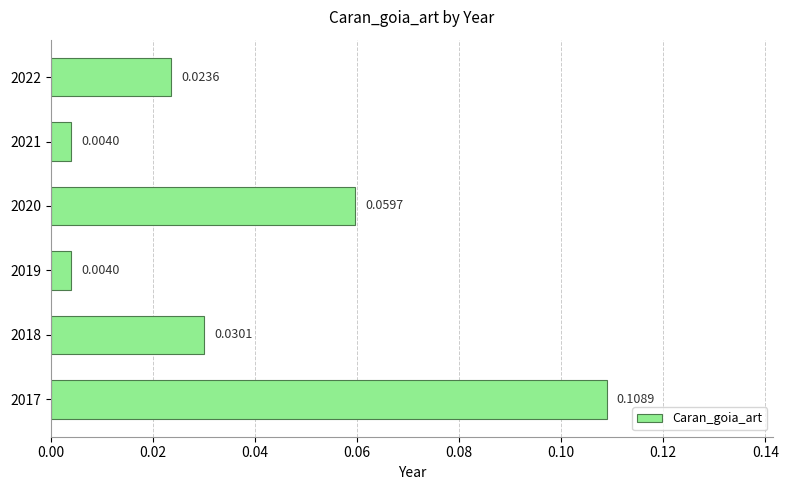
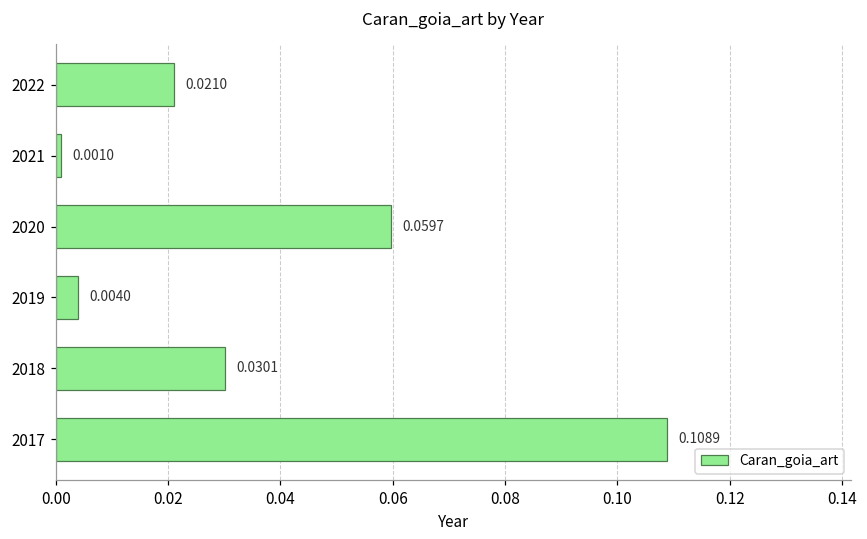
2022: 0.0236 -> 0.0210
2021: 0.0040 -> 0.0010
